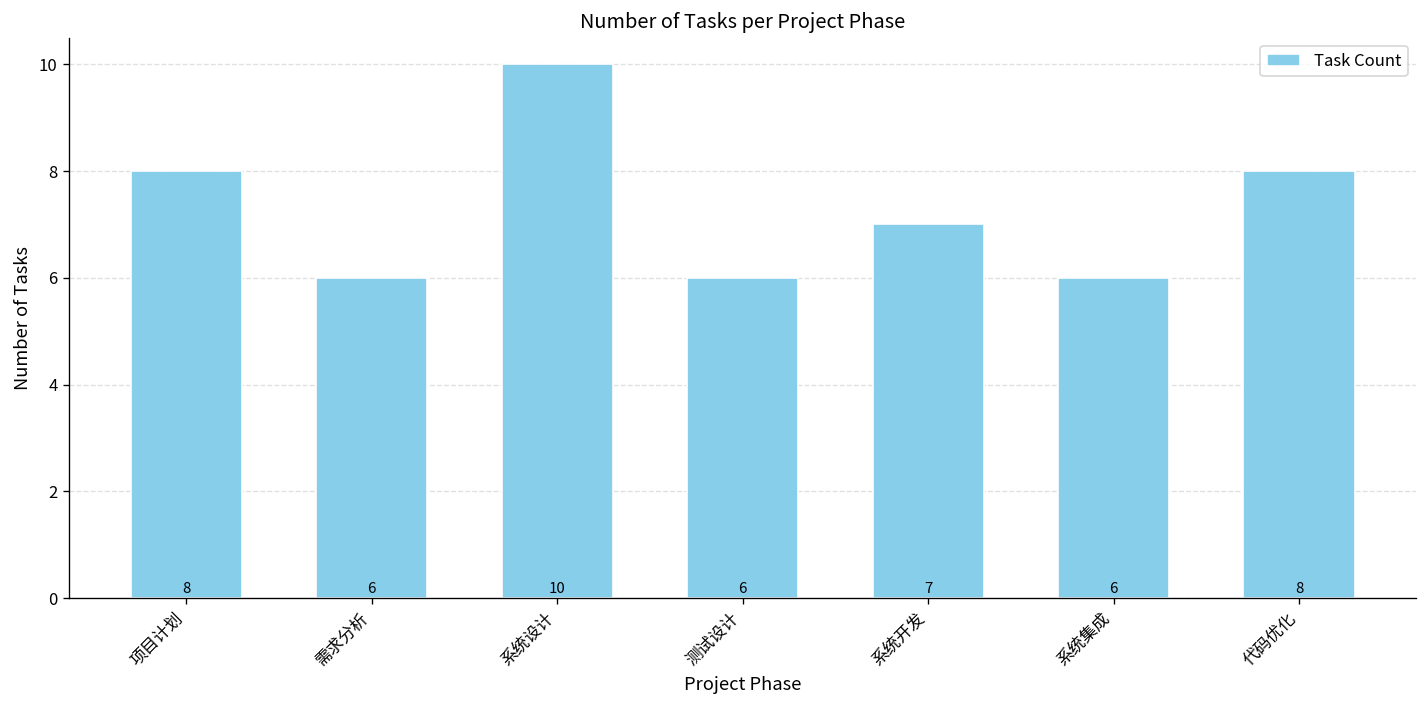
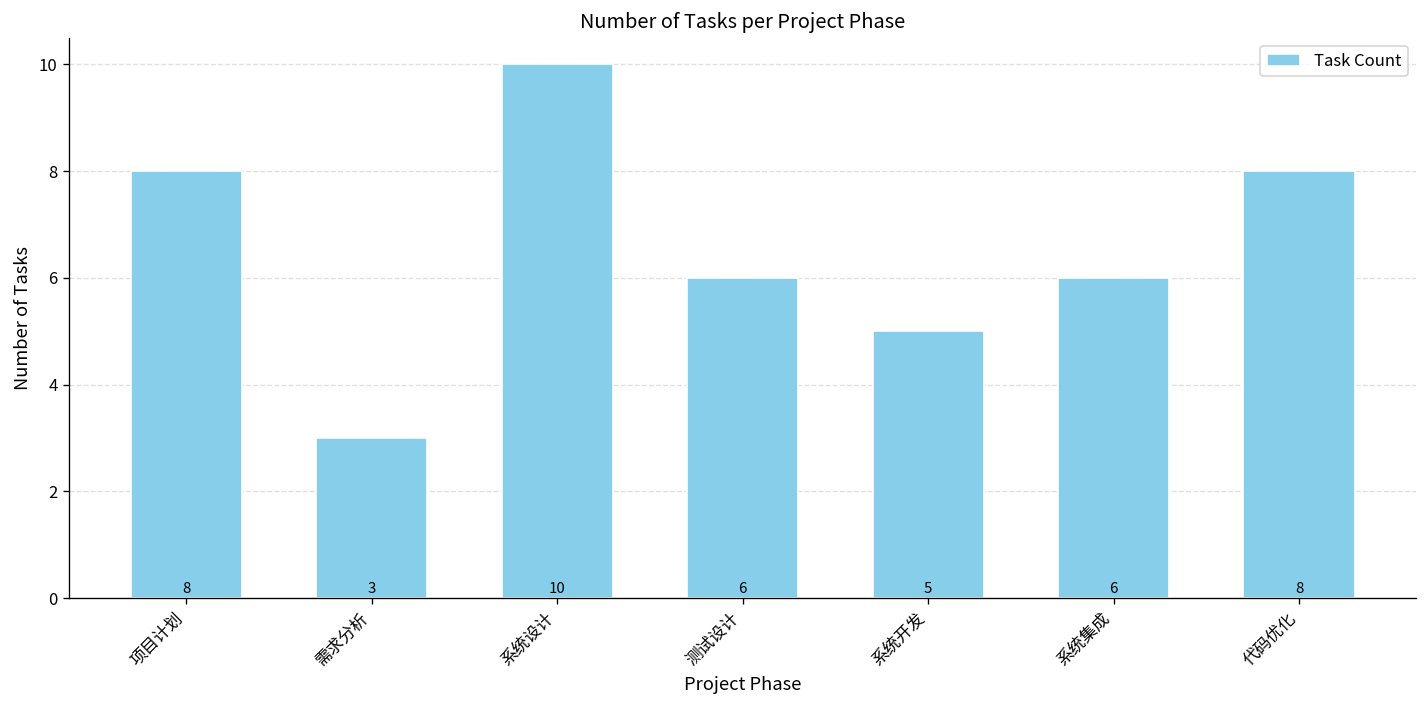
需求分析: 6 -> 3
系统开发: 7 -> 5
